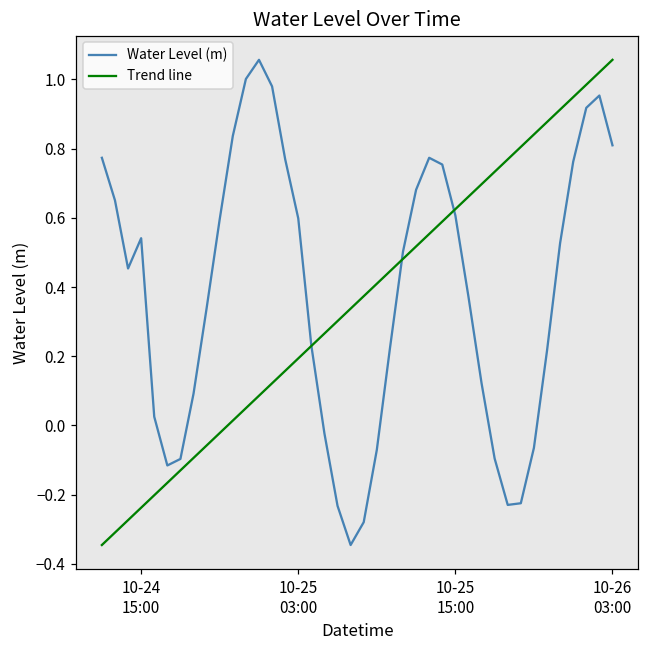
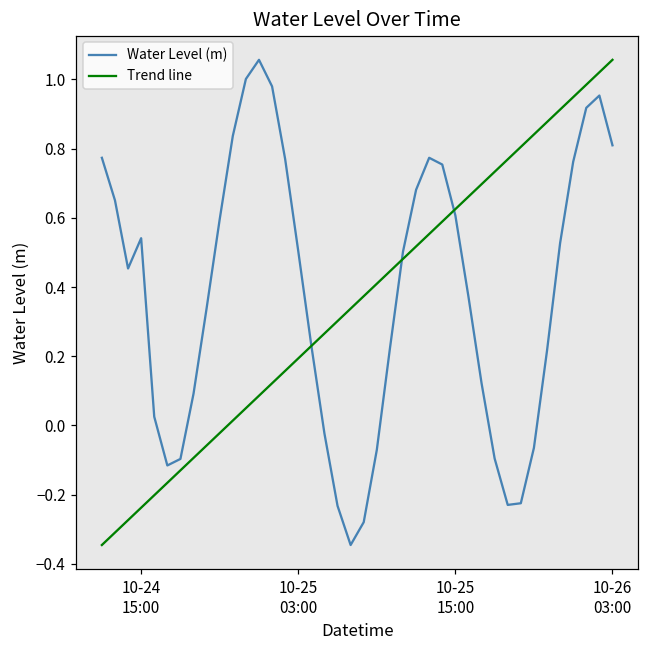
Water Level (m), 10-25 03:00: 0.60 -> 0.50
